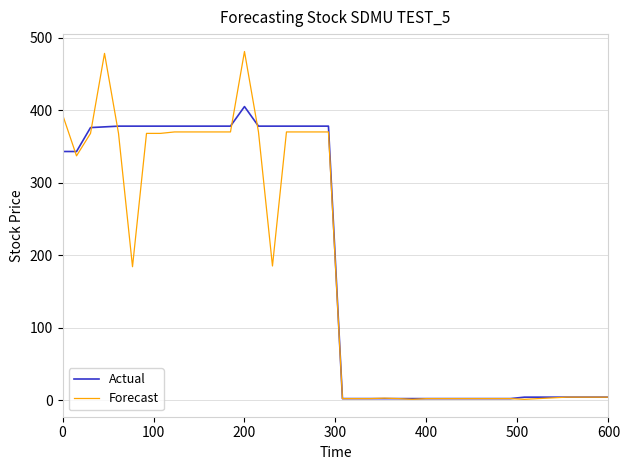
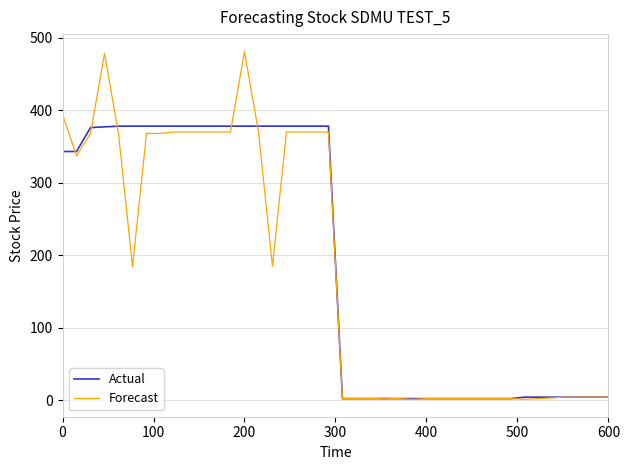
Actual, 200: 410 -> 380
